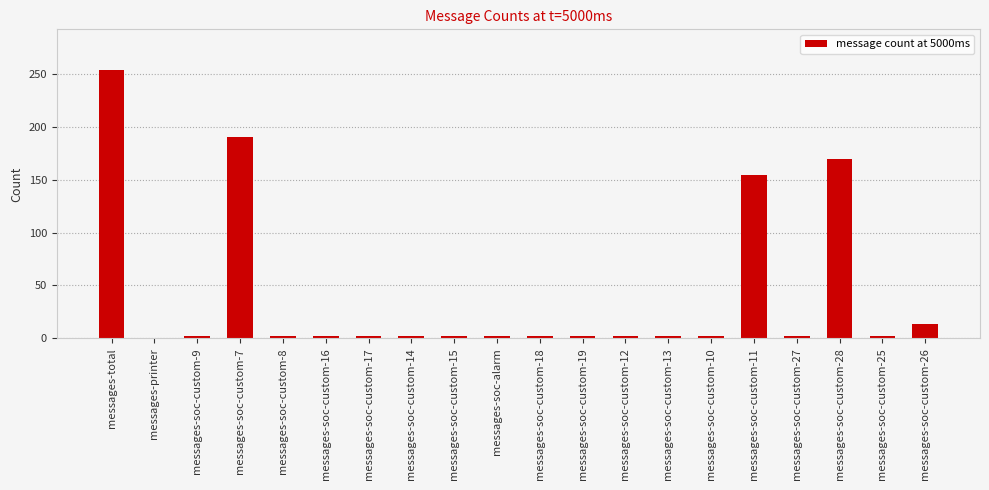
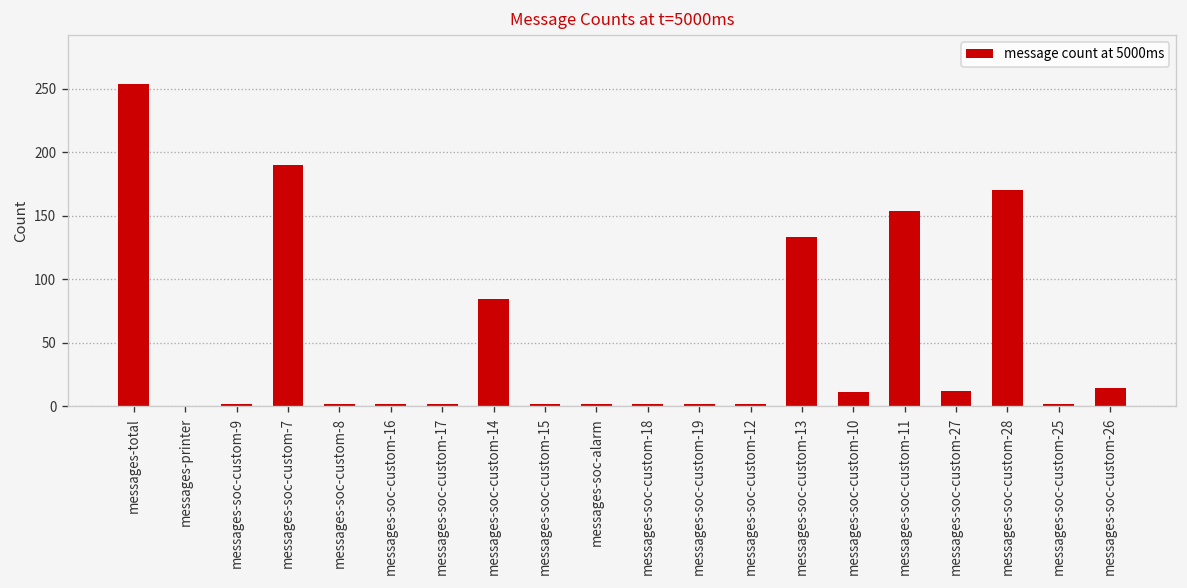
messages-soc-custom-14: 2 -> 84
messages-soc-custom-13: 2 -> 133
messages-soc-custom-10: 2 -> 11
messages-soc-custom-27: 2 -> 12
